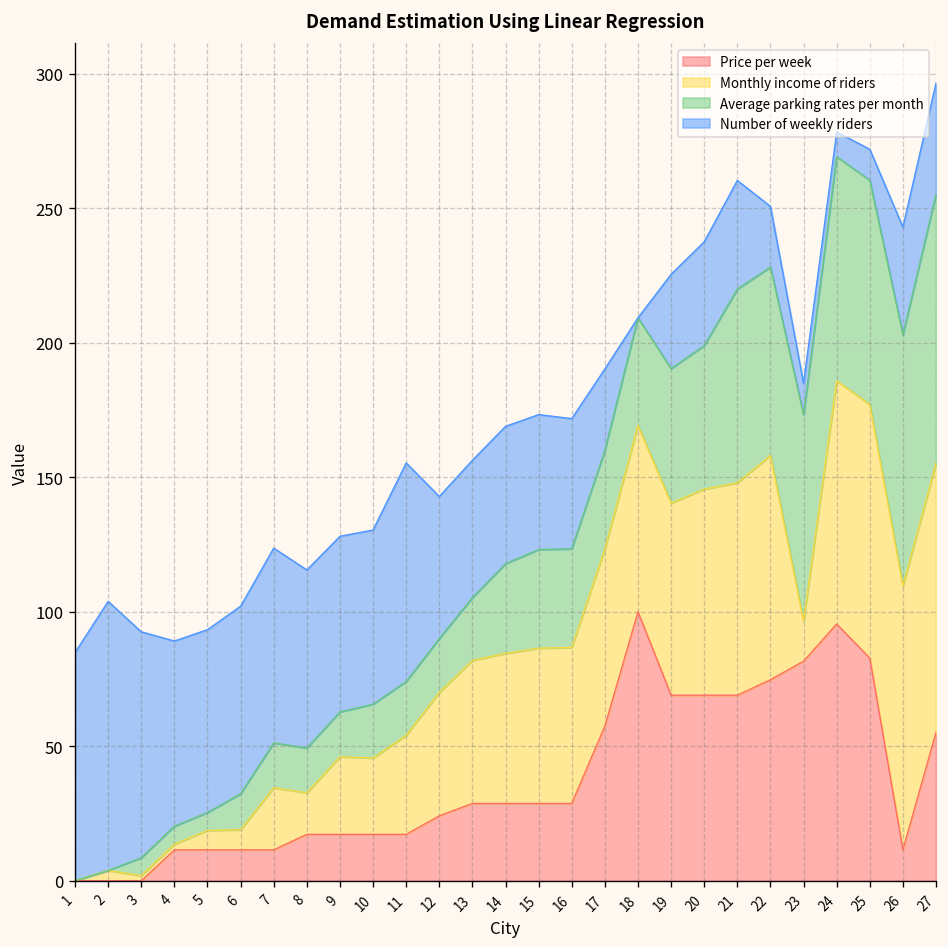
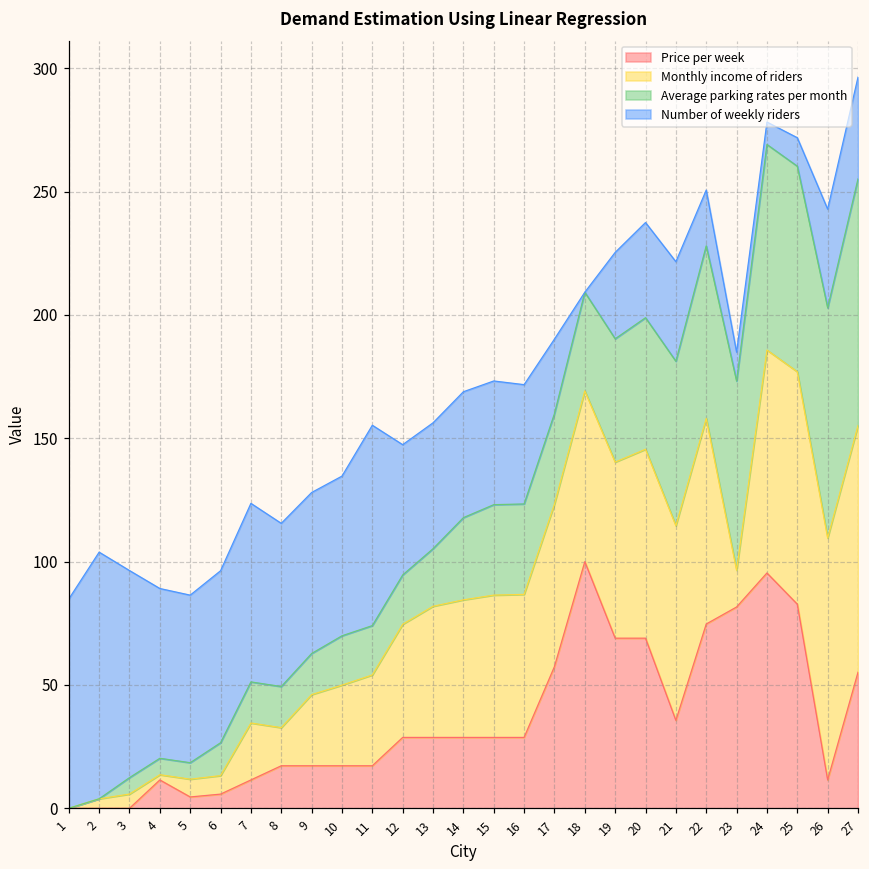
Monthly income of riders, 3: 2 -> 6
Price per week, 5: 11 -> 5
Price per week, 6: 11 -> 6
Monthly income of riders, 10: 28 -> 33
Price per week, 12: 24 -> 29
Price per week, 21: 69 -> 36
Average parking rates per month, 21: 72 -> 67
